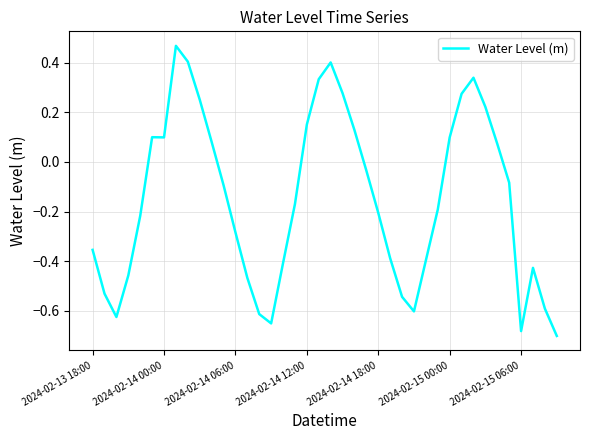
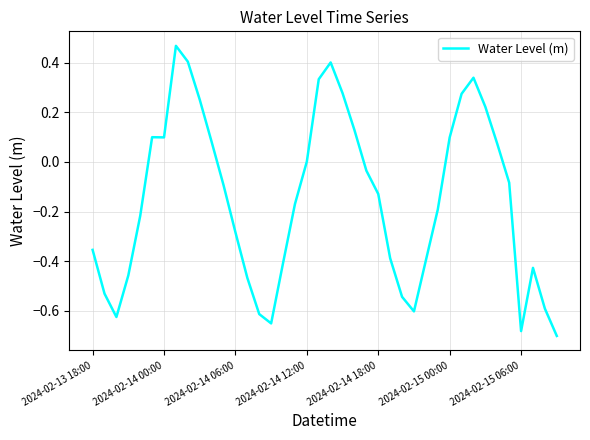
2024-02-14 12:00: 0.15 -> 0.00
2024-02-14 18:00: -0.21 -> -0.13
